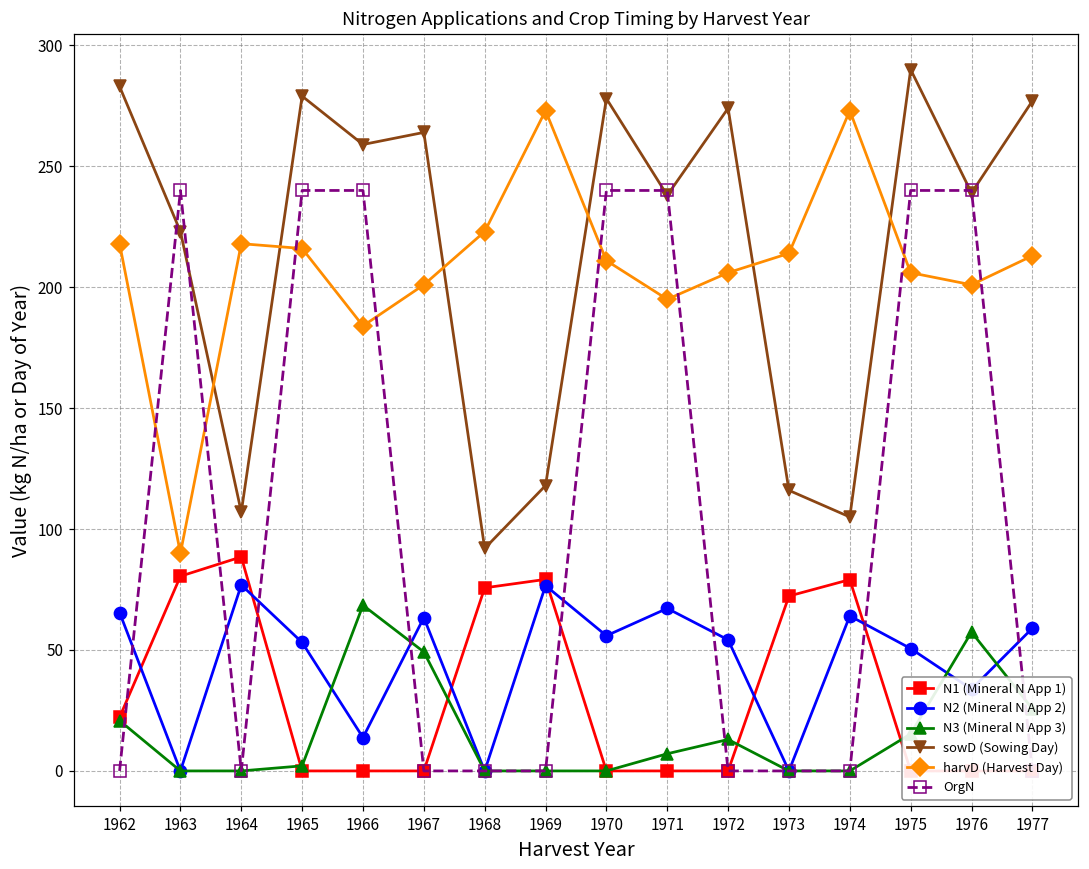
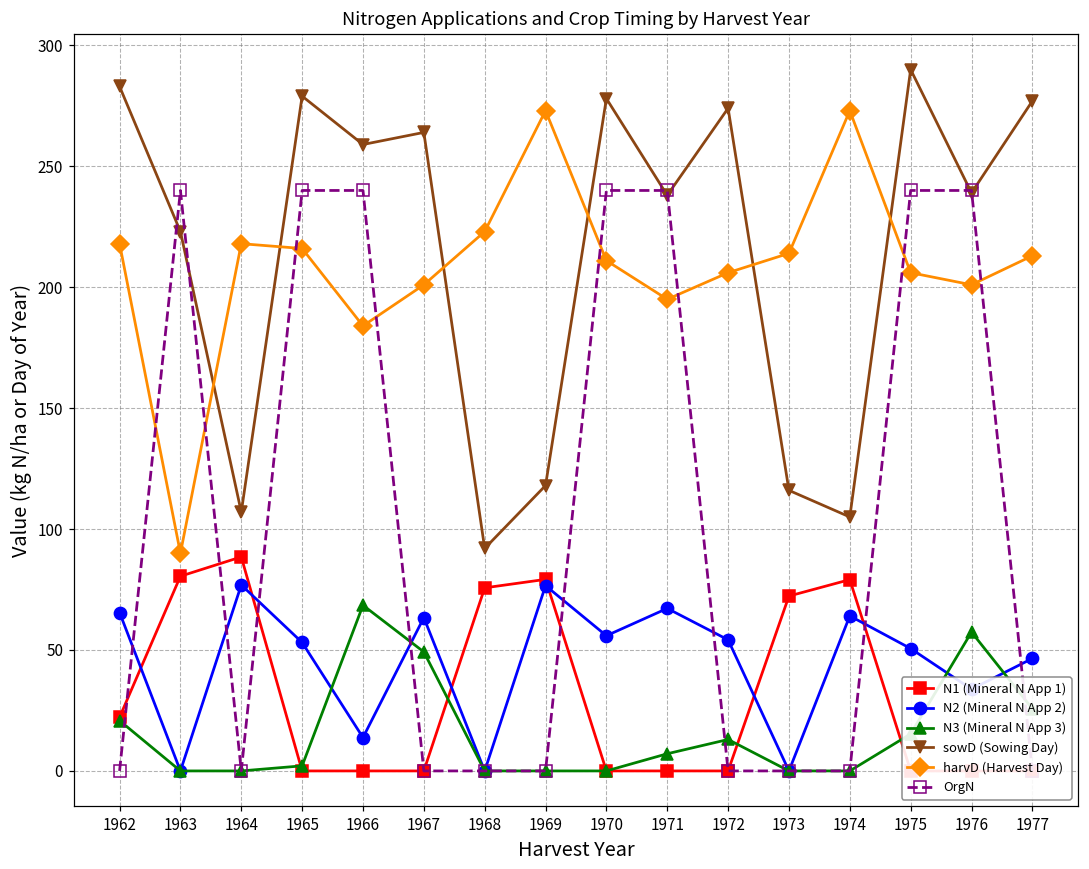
N2 (Mineral N App 2), 1977: 59 -> 47
